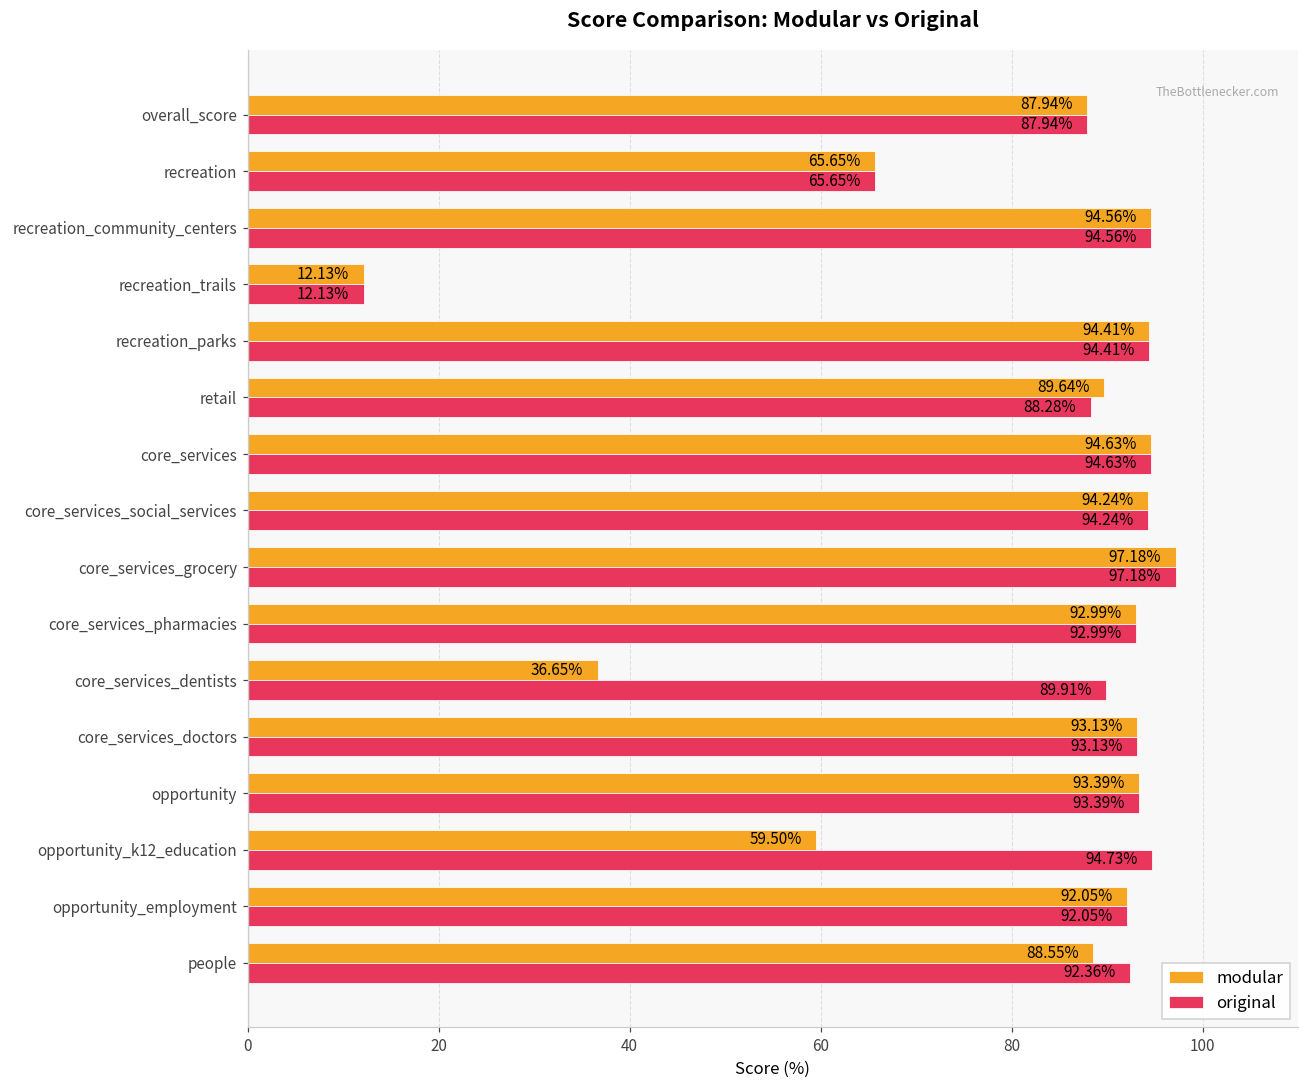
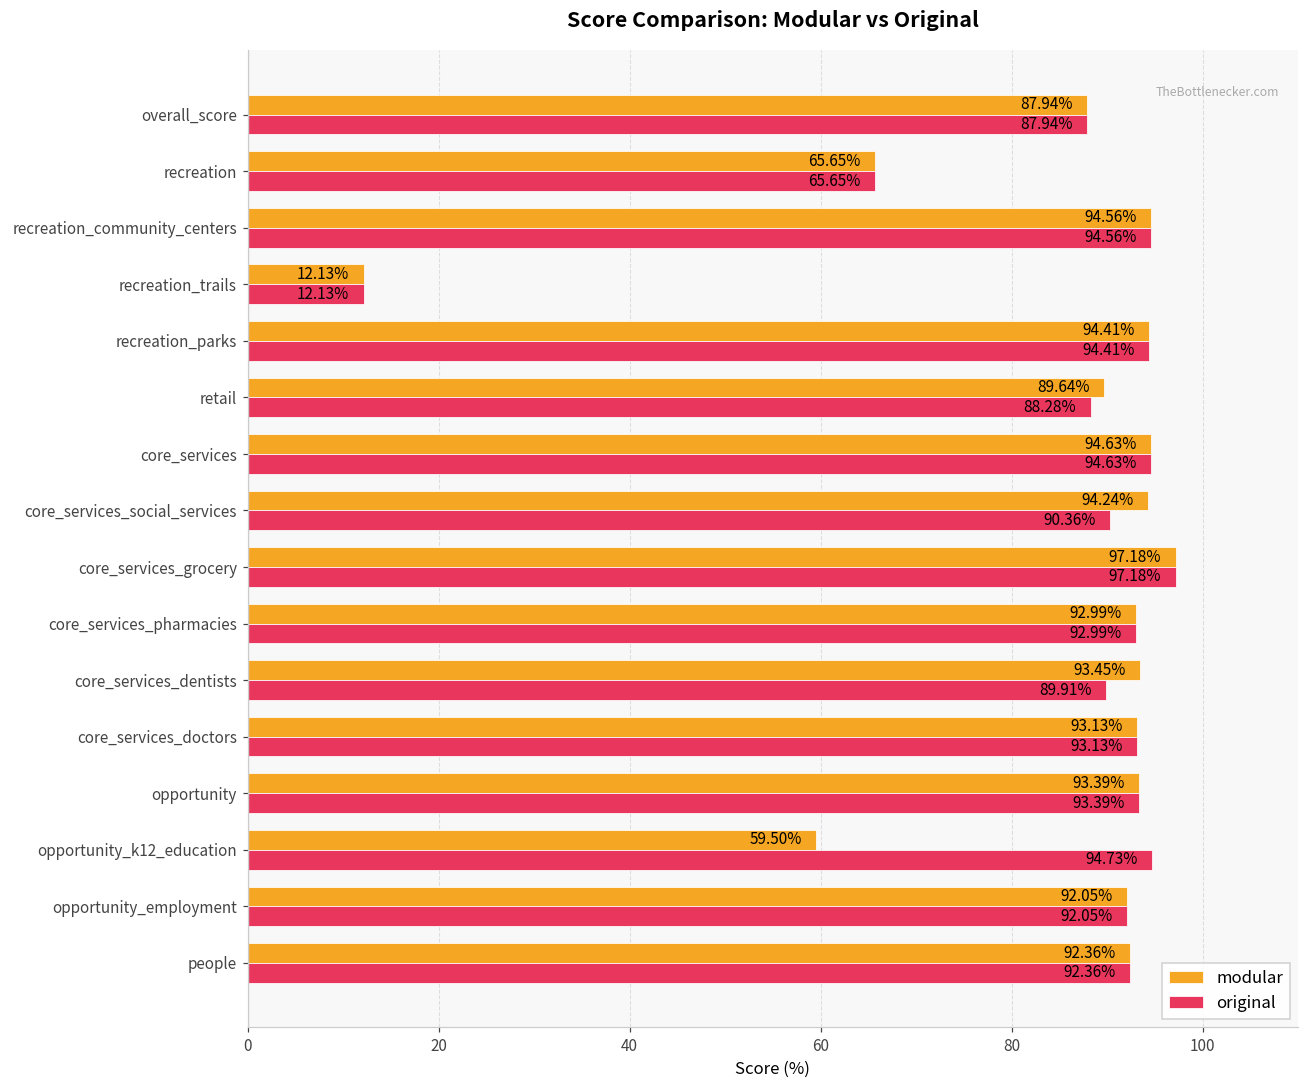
original, core_services_social_services: 94.24% -> 90.36%
modular, core_services_dentists: 36.65% -> 93.45%
modular, people: 88.55% -> 92.36%
